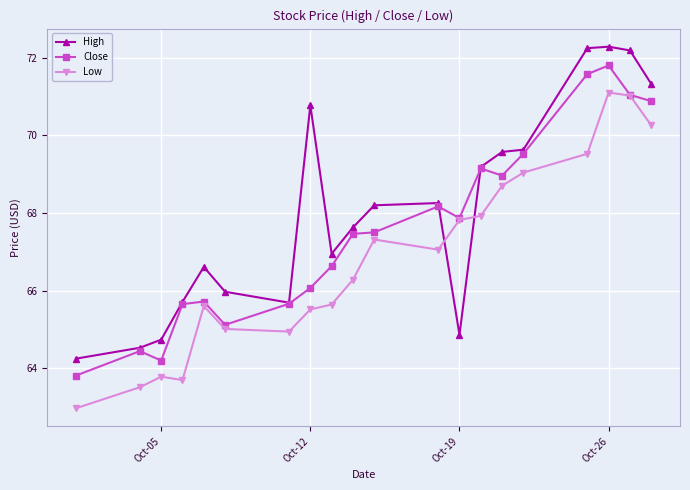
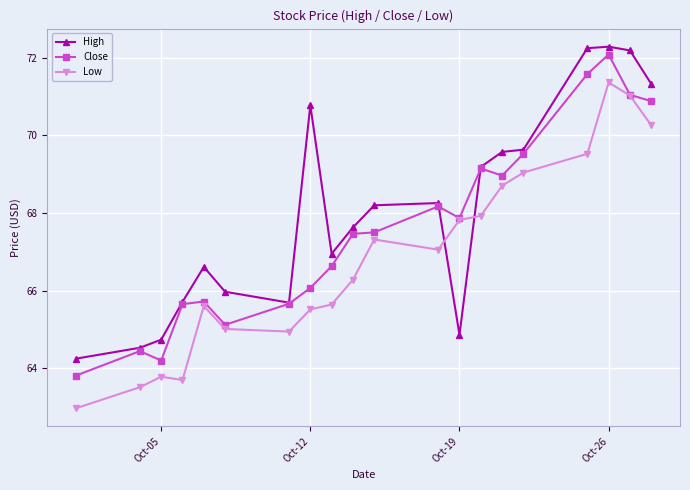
Close, Oct-26: 71.8 -> 72.1
Low, Oct-26: 71.1 -> 71.4
